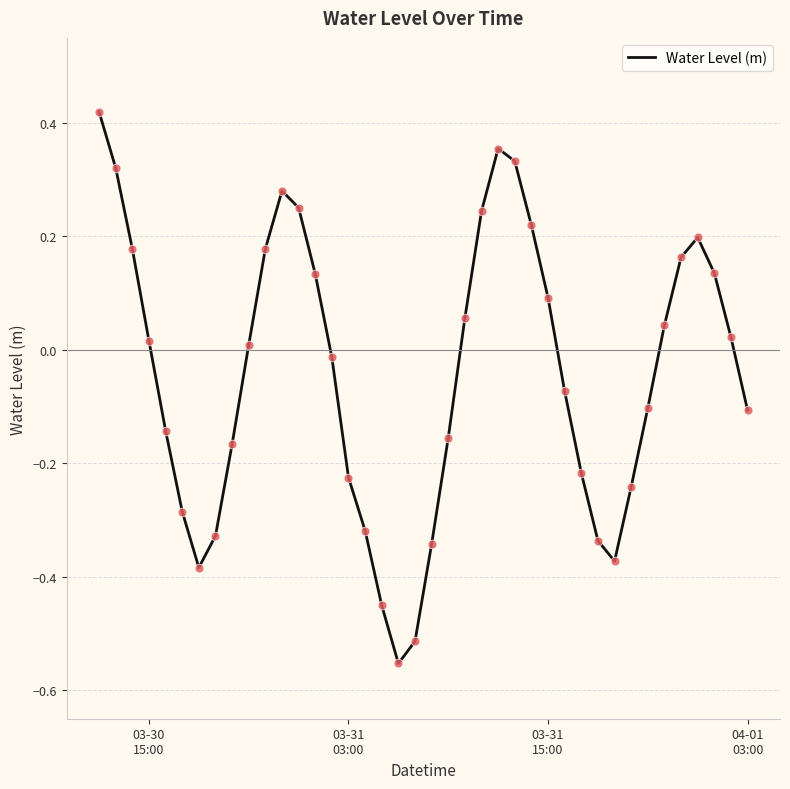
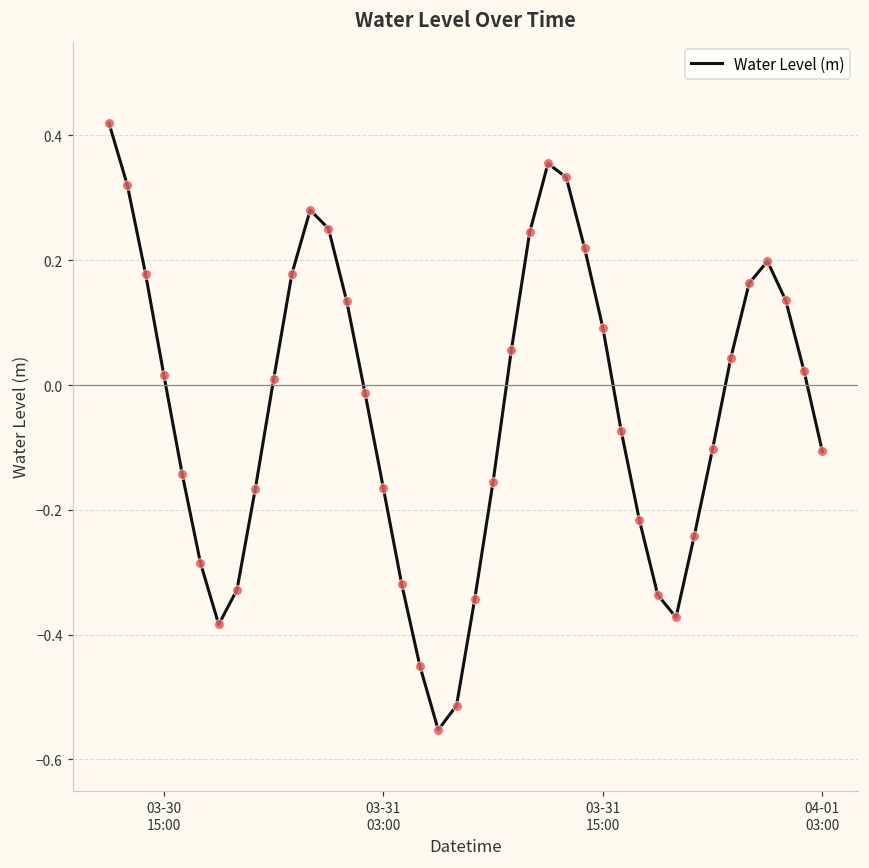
03-31 03:00: -0.22 -> -0.17
